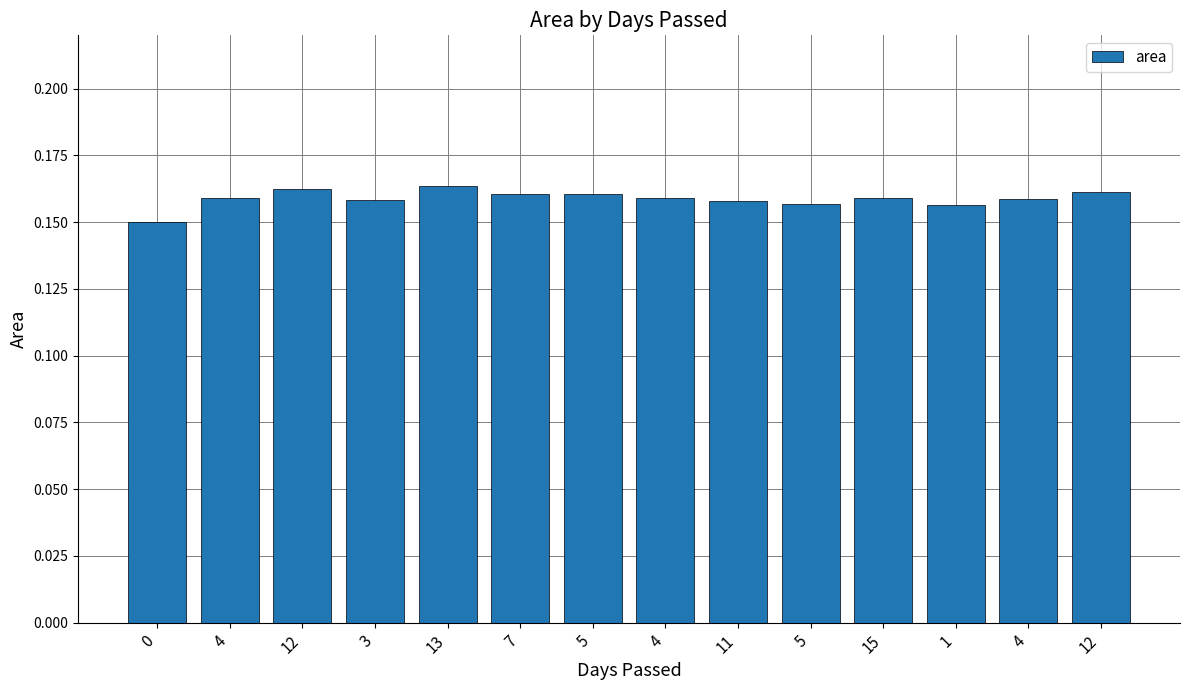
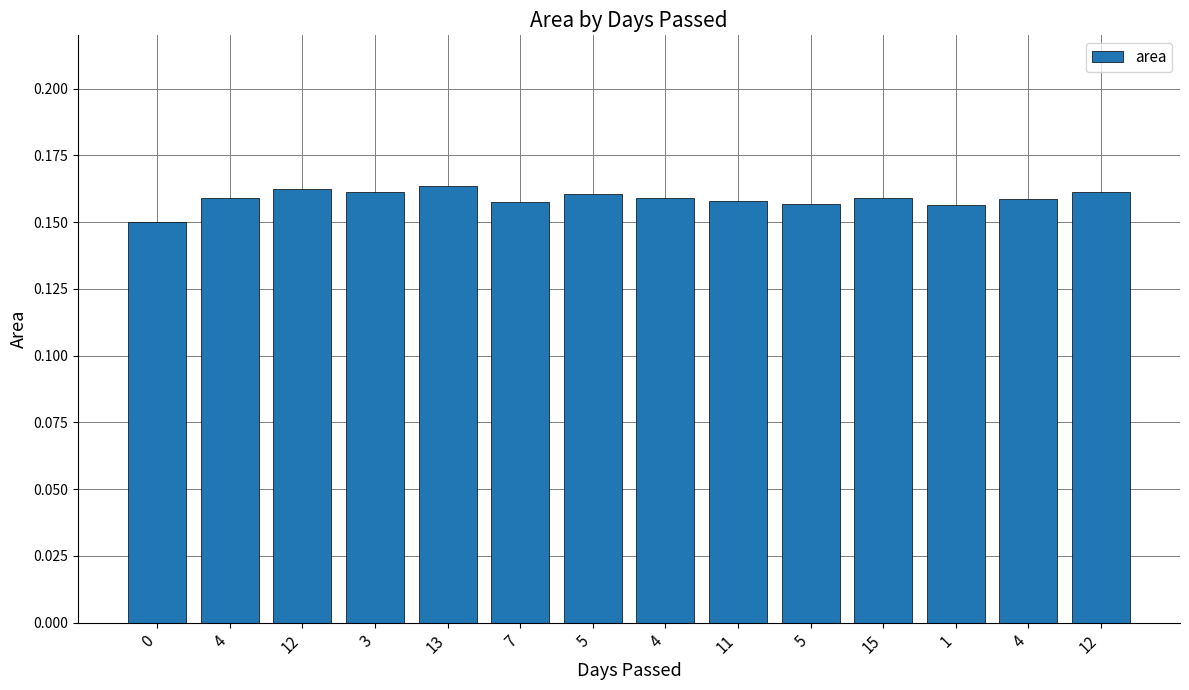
3: 0.158 -> 0.161
7: 0.161 -> 0.158
